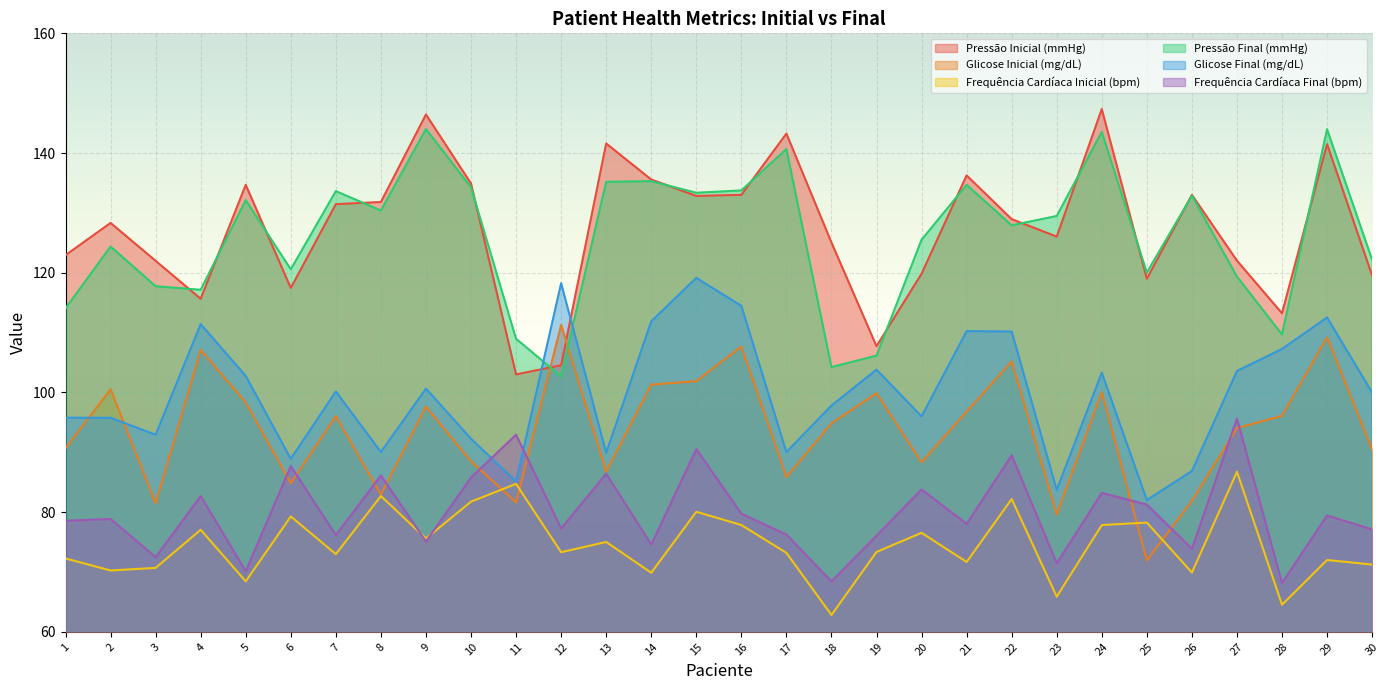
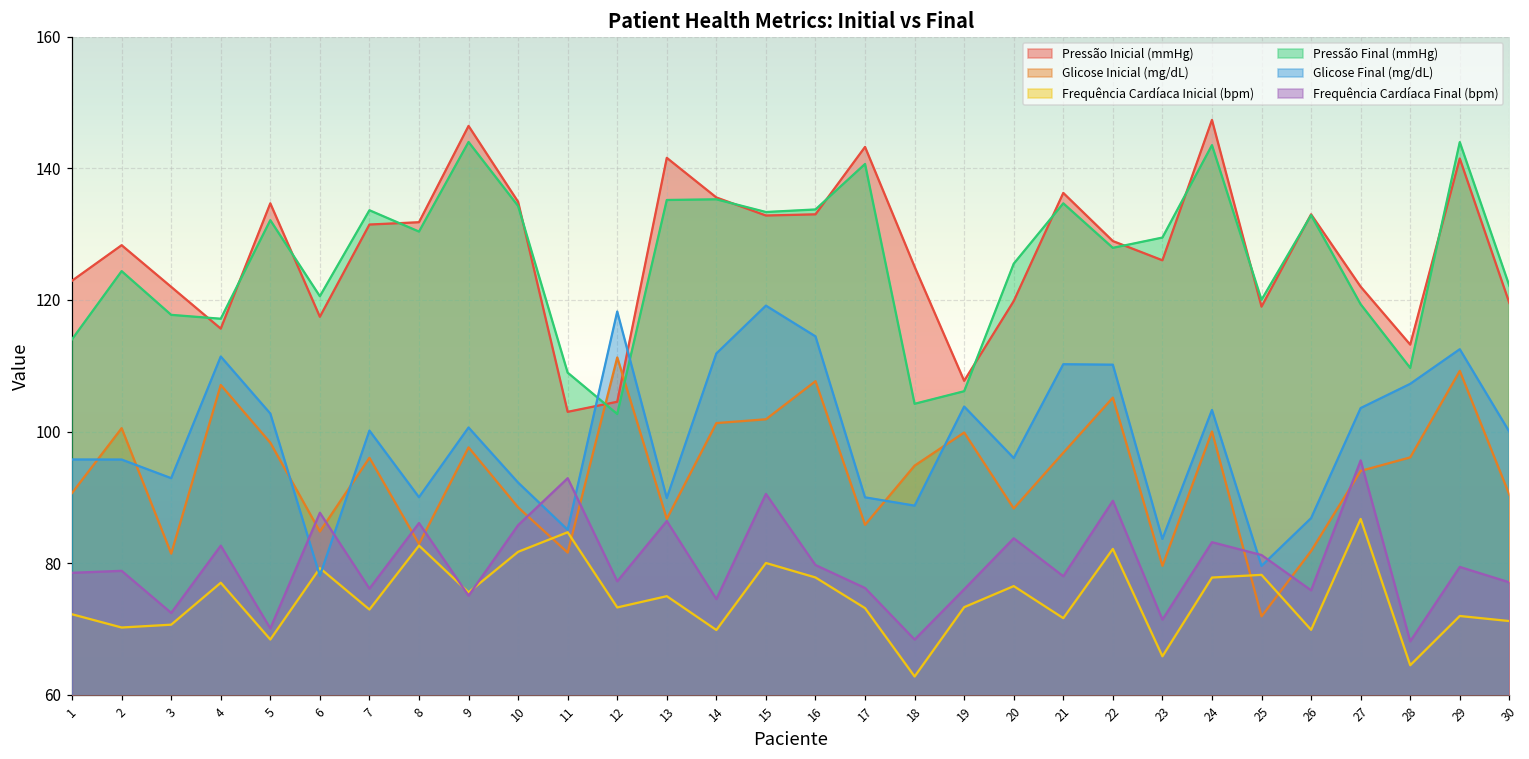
Glicose Final (mg/dL), 6: 89 -> 78
Glicose Final (mg/dL), 18: 98 -> 89
Glicose Final (mg/dL), 25: 82 -> 80
Frequência Cardíaca Final (bpm), 26: 74 -> 76
